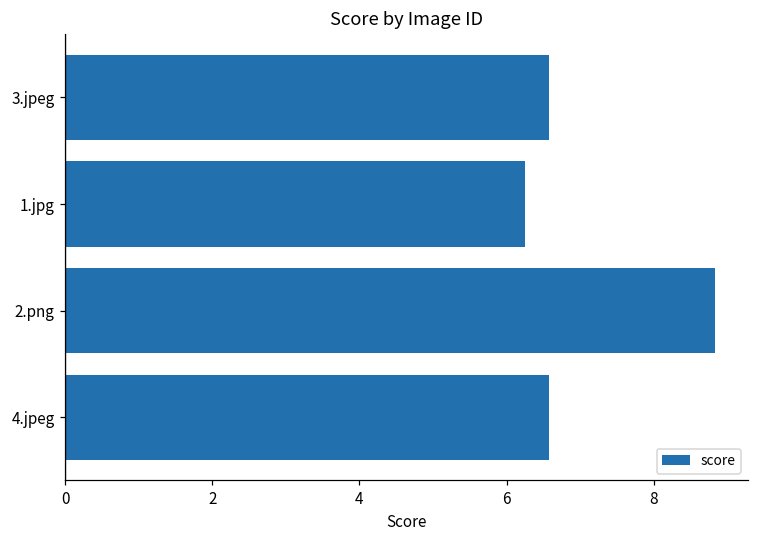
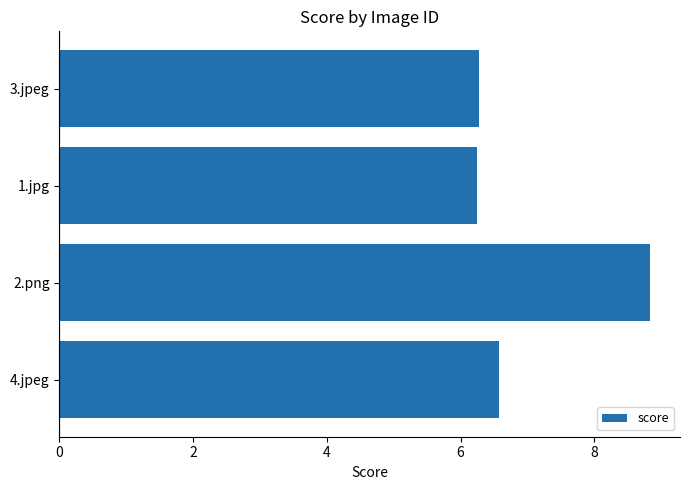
3.jpeg: 6.6 -> 6.3
